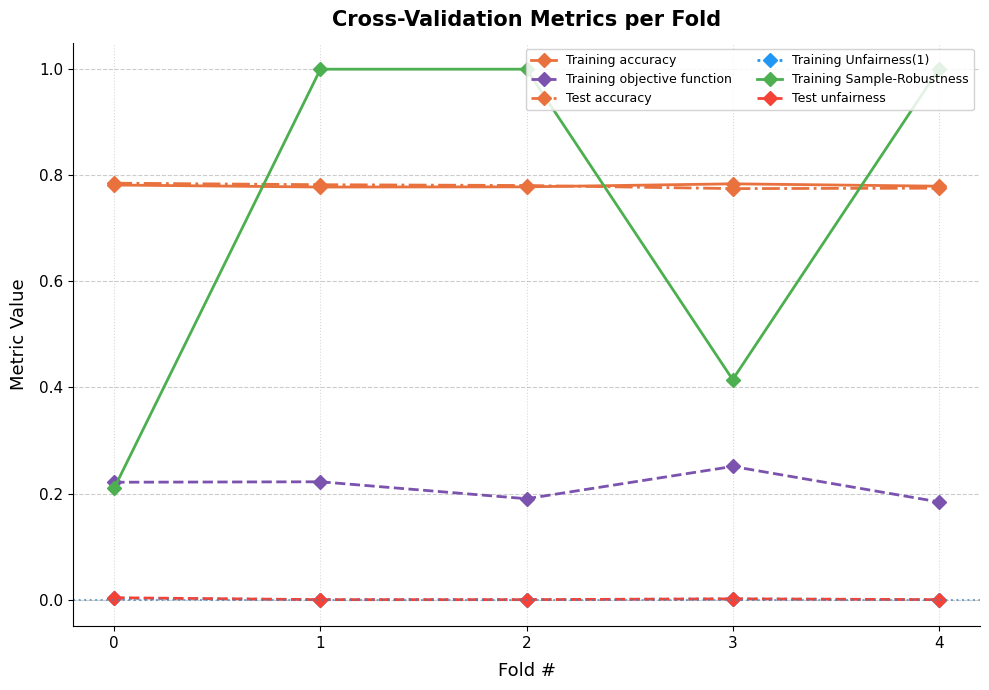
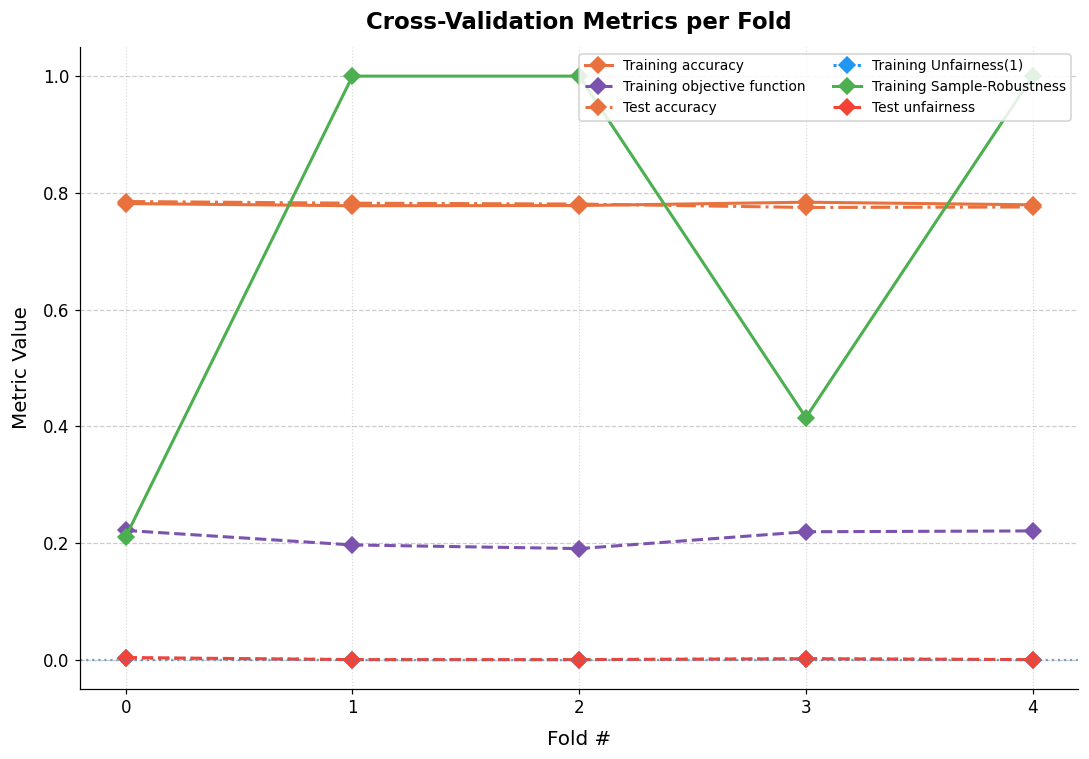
Training objective function, 1: 0.22 -> 0.20
Training objective function, 3: 0.25 -> 0.22
Training objective function, 4: 0.18 -> 0.22
